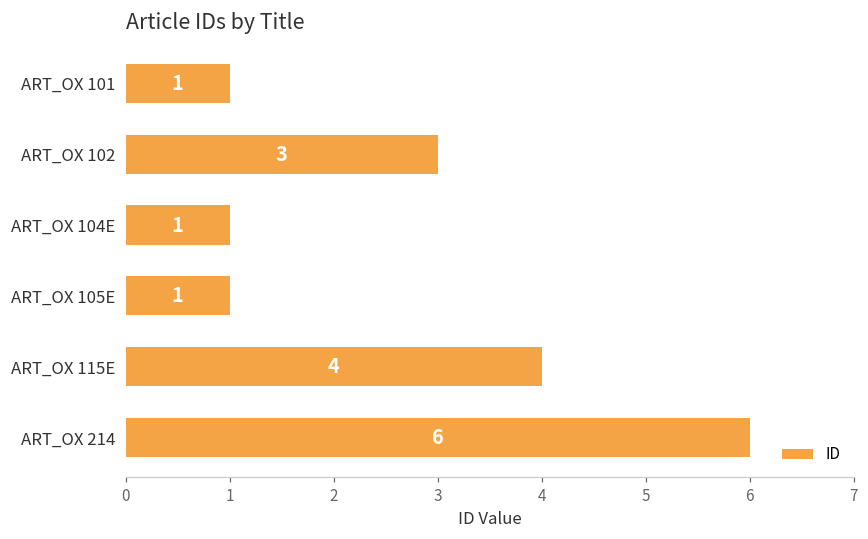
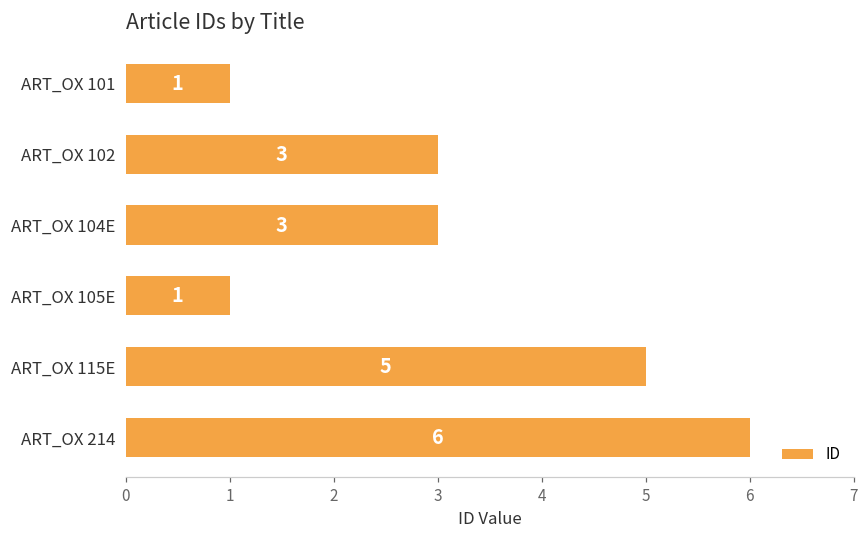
ART_OX 104E: 1 -> 3
ART_OX 115E: 4 -> 5
